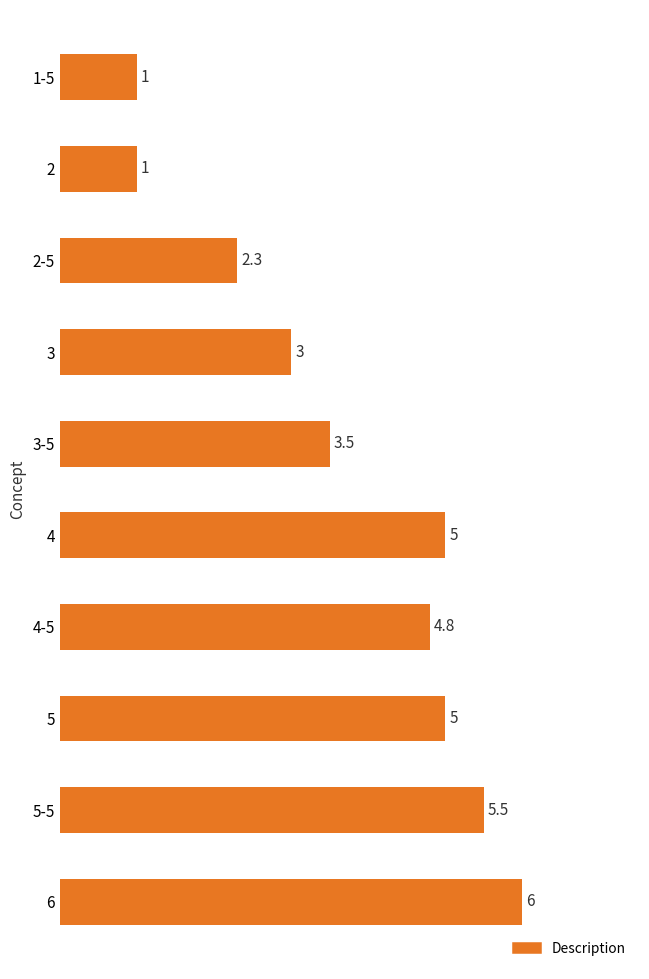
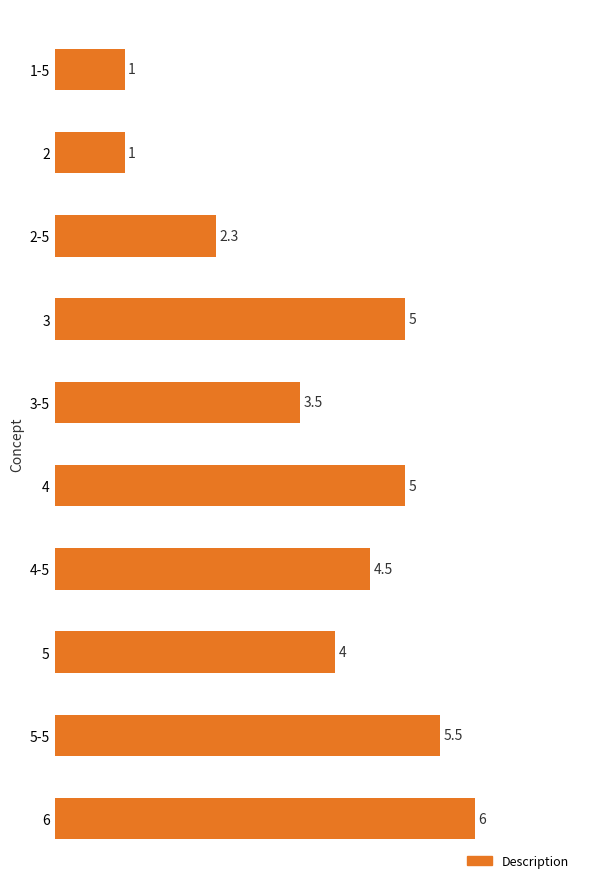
3: 3 -> 5
4-5: 4.8 -> 4.5
5: 5 -> 4
